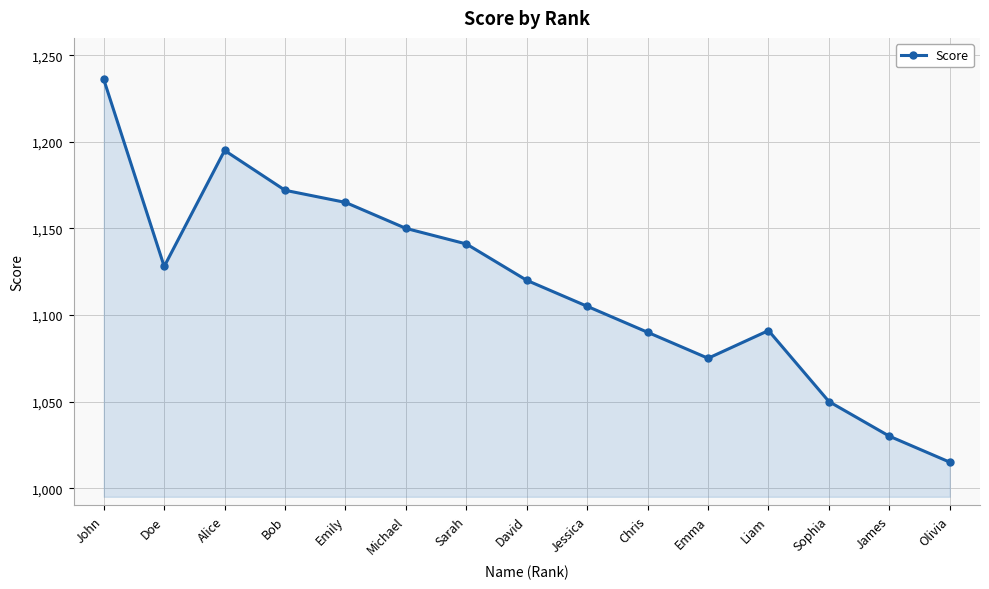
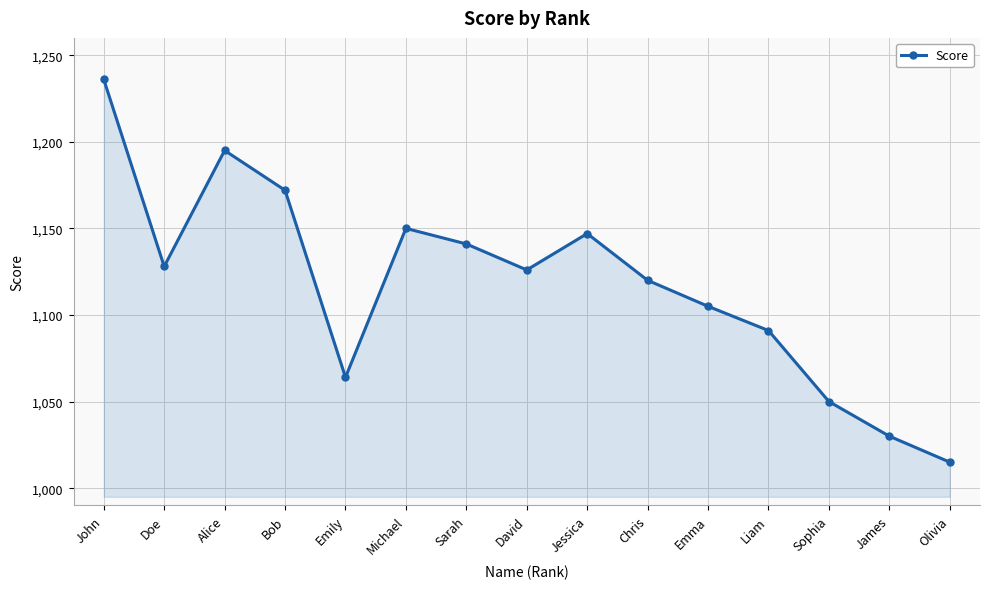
Emily: 1,165 -> 1,064
David: 1,120 -> 1,126
Jessica: 1,105 -> 1,147
Chris: 1,090 -> 1,120
Emma: 1,075 -> 1,105
